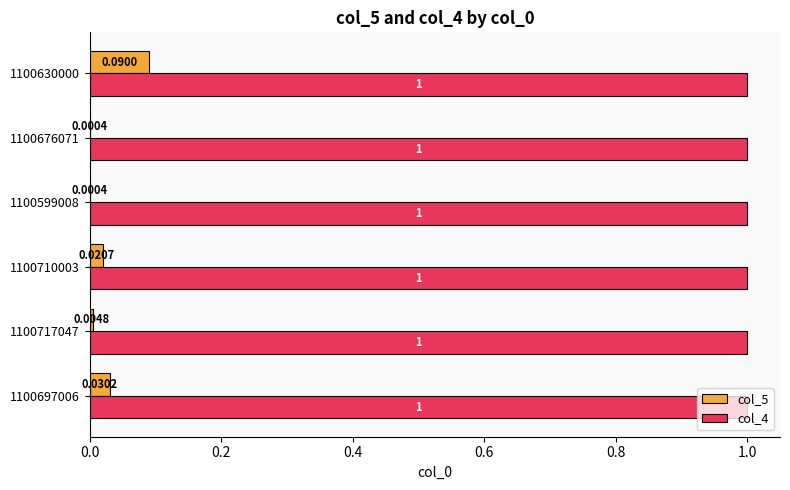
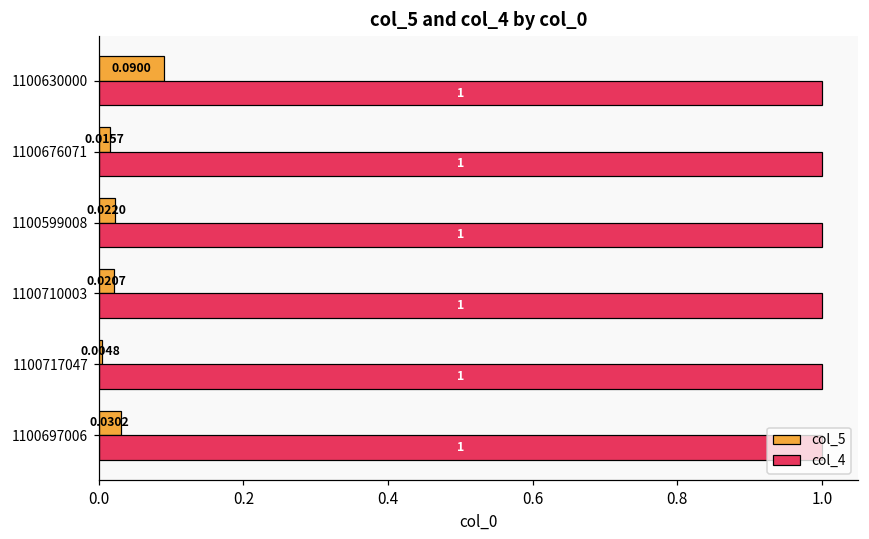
col_5, 1100676071: 0.0004 -> 0.0157
col_5, 1100599008: 0.0004 -> 0.0220
